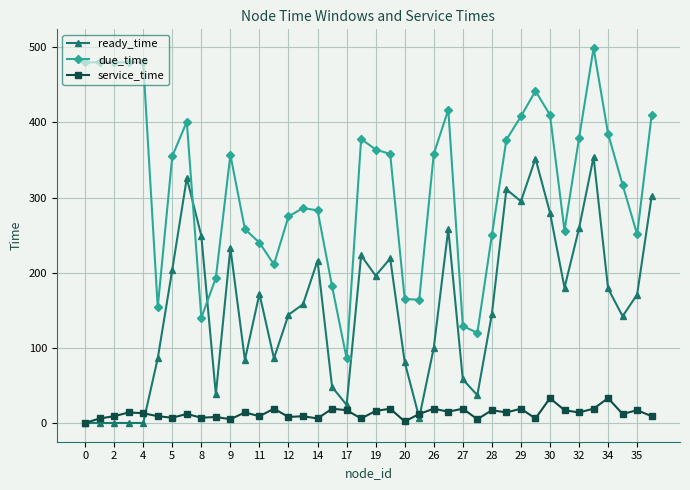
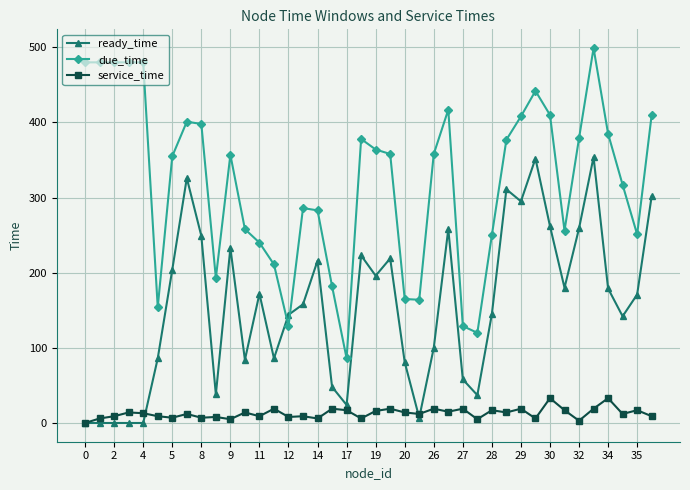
due_time, 8: 140 -> 400
due_time, 12: 280 -> 130
service_time, 20: 0 -> 10
ready_time, 30: 280 -> 260
service_time, 32: 10 -> 0
